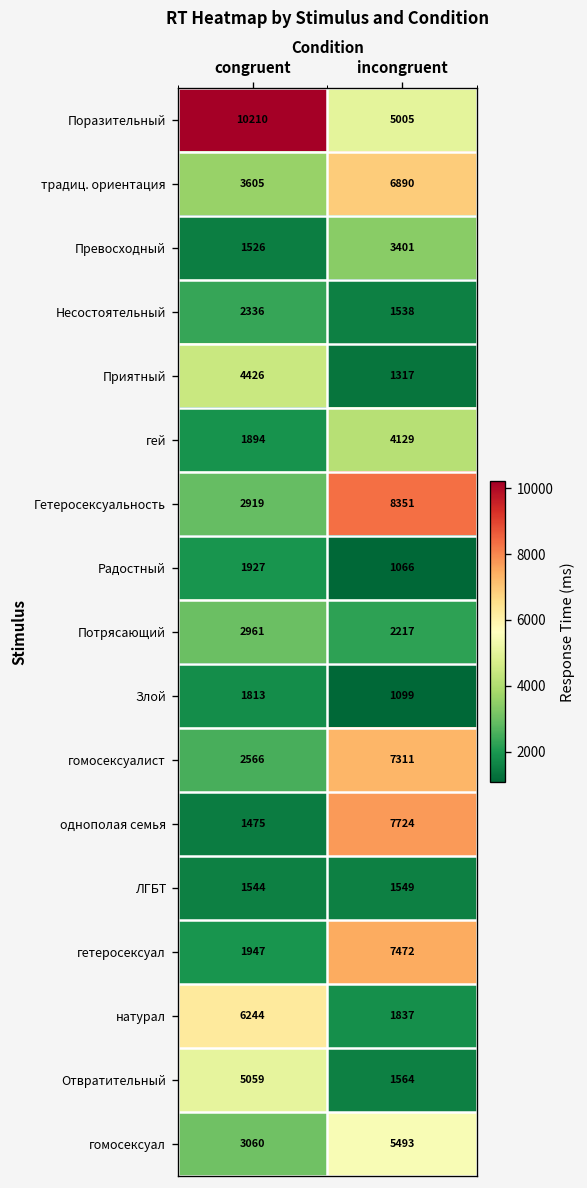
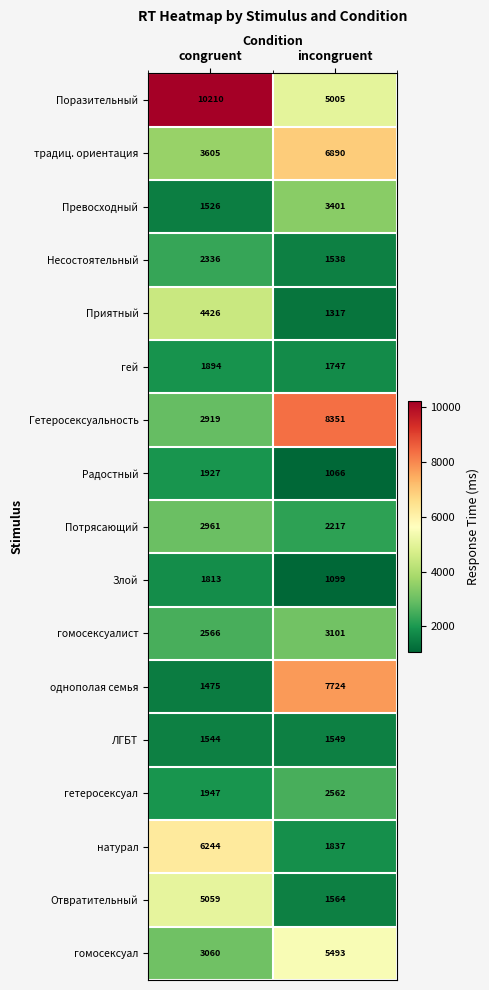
гей, incongruent: 4129 -> 1747
гомосексуалист, incongruent: 7311 -> 3101
гетеросексуал, incongruent: 7472 -> 2562
